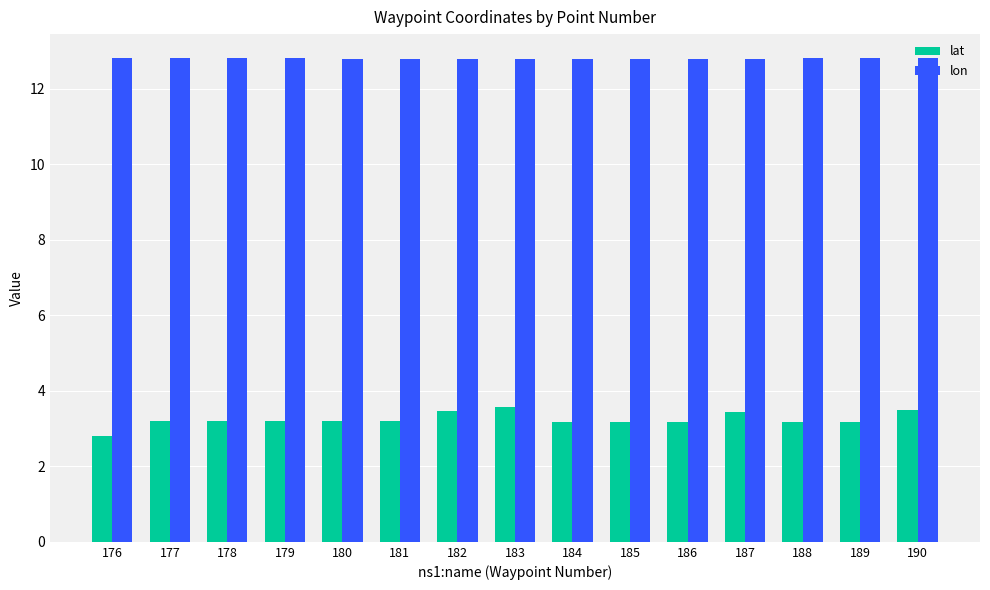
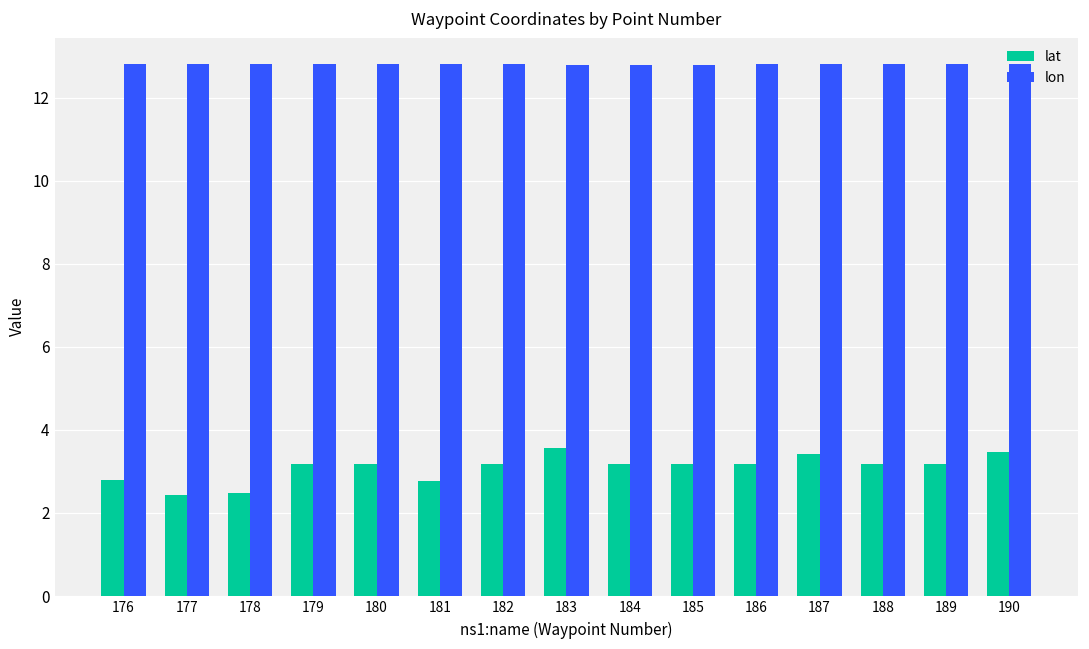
lat, 177: 3.2 -> 2.4
lat, 178: 3.2 -> 2.5
lat, 181: 3.2 -> 2.8
lat, 182: 3.5 -> 3.2
